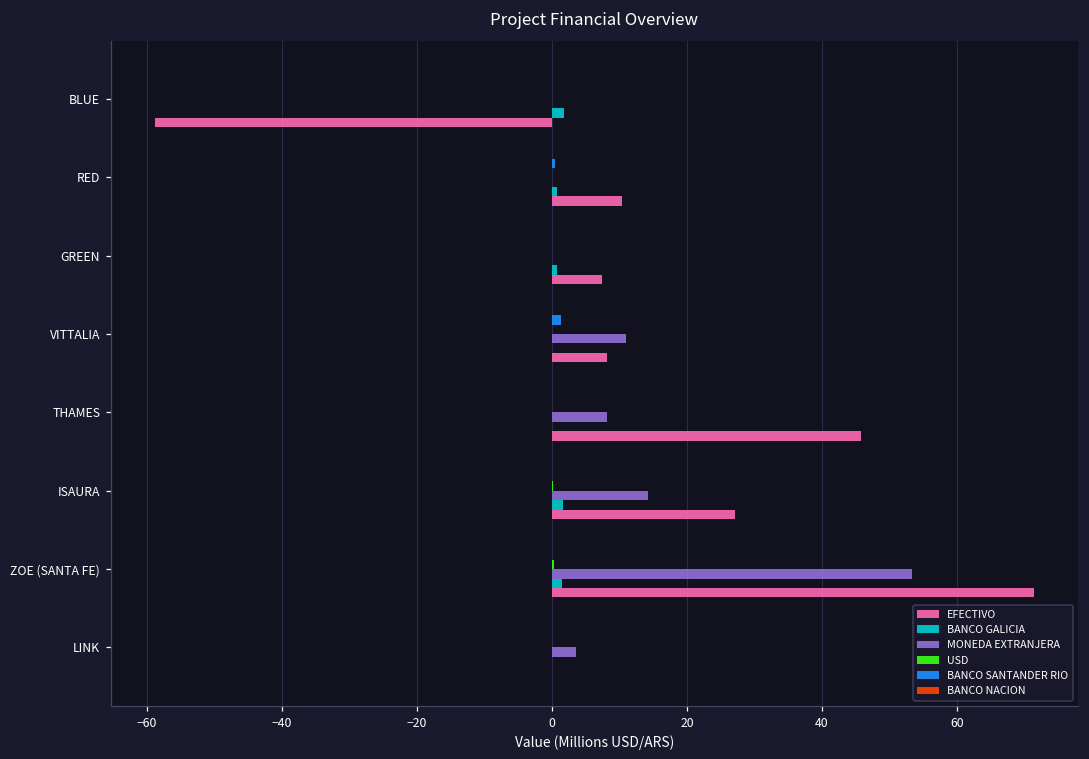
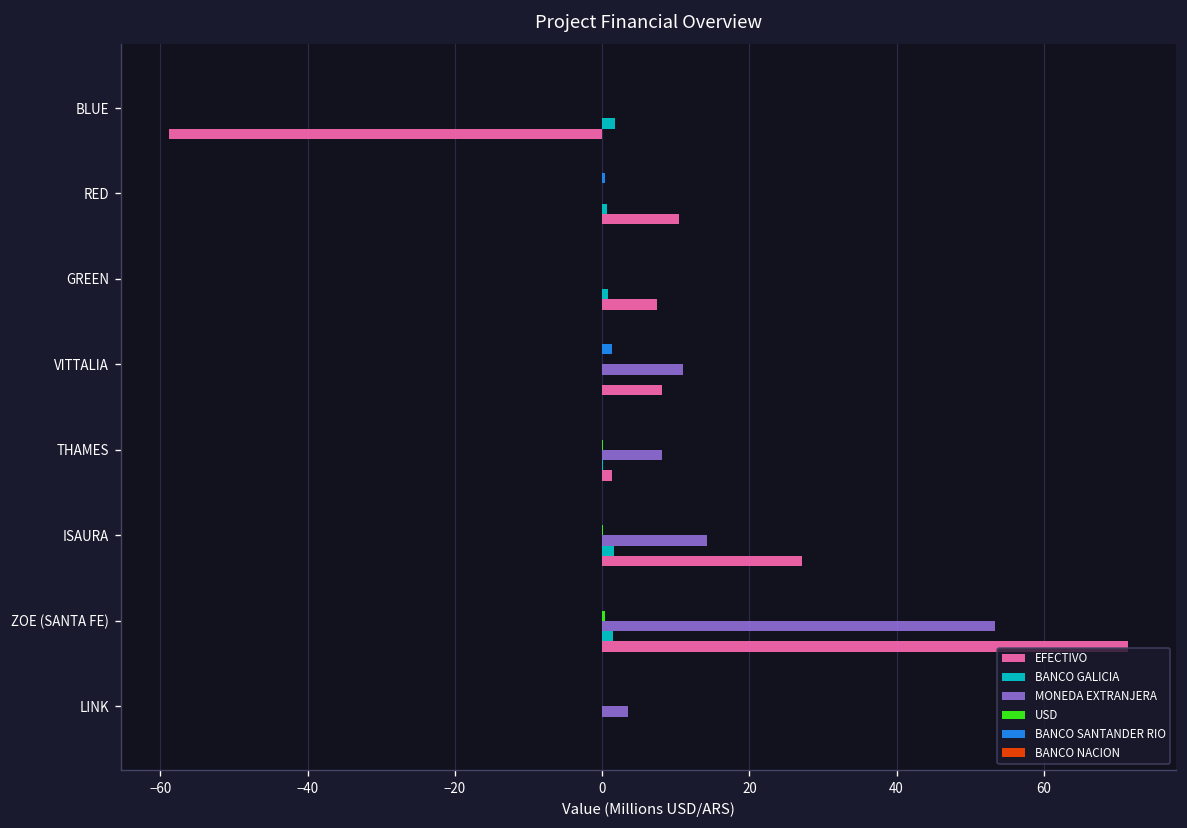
EFECTIVO, THAMES: 46 -> 1
